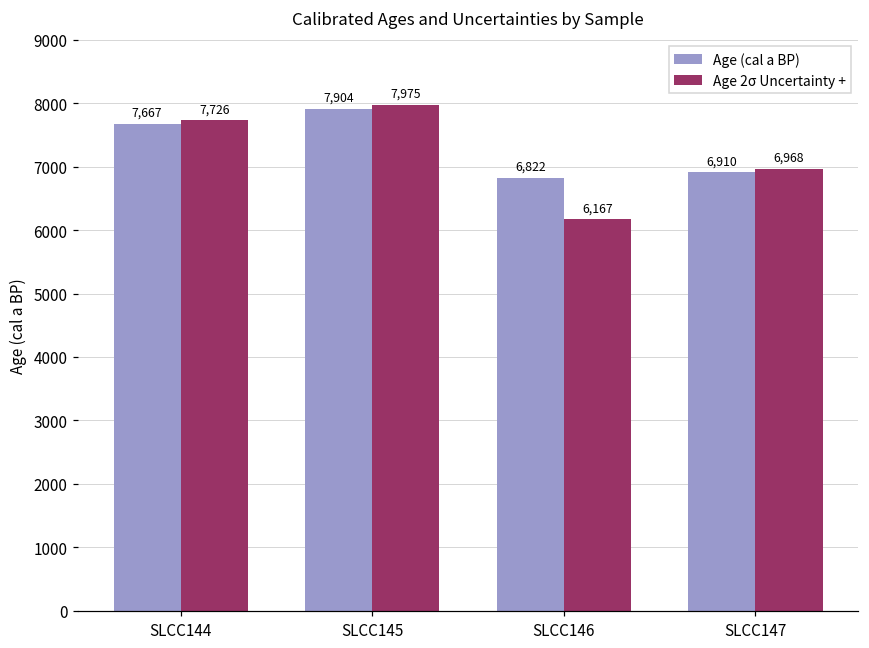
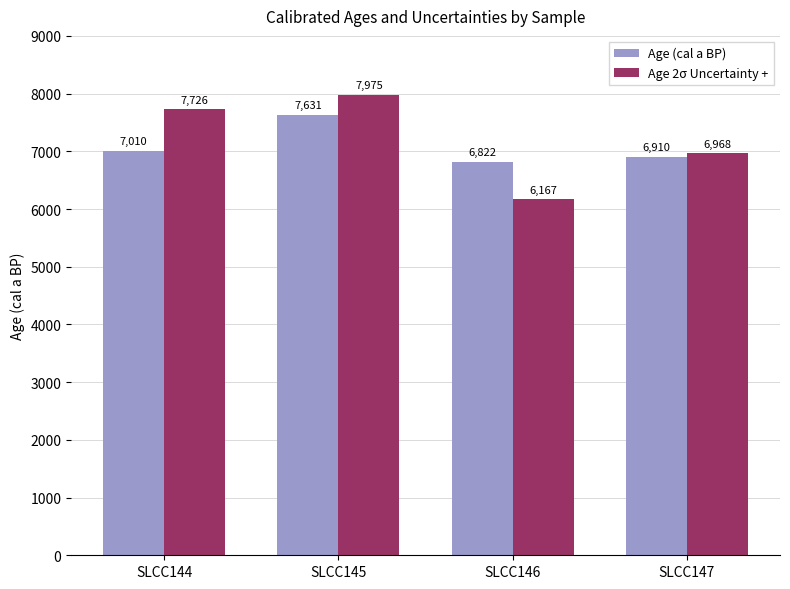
Age (cal a BP), SLCC144: 7,667 -> 7,010
Age (cal a BP), SLCC145: 7,904 -> 7,631
